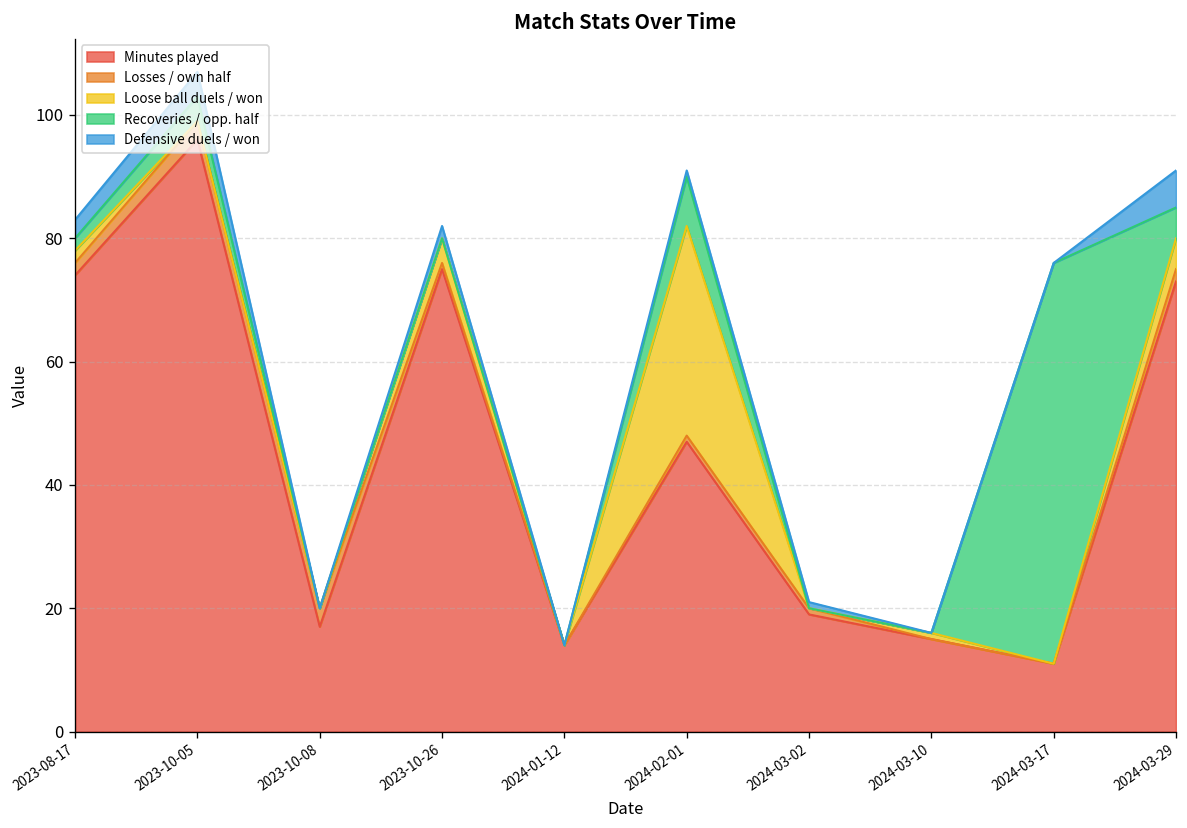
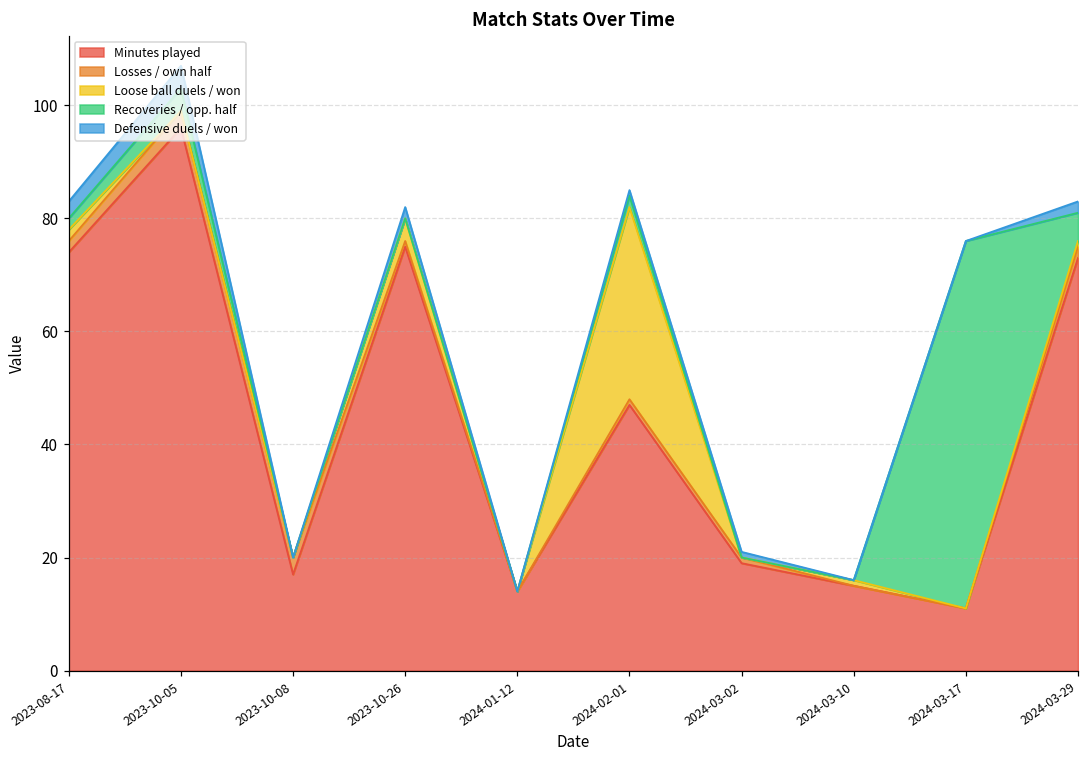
Recoveries / opp. half, 2024-02-01: 8 -> 2
Loose ball duels / won, 2024-03-29: 5 -> 1
Defensive duels / won, 2024-03-29: 6 -> 2
